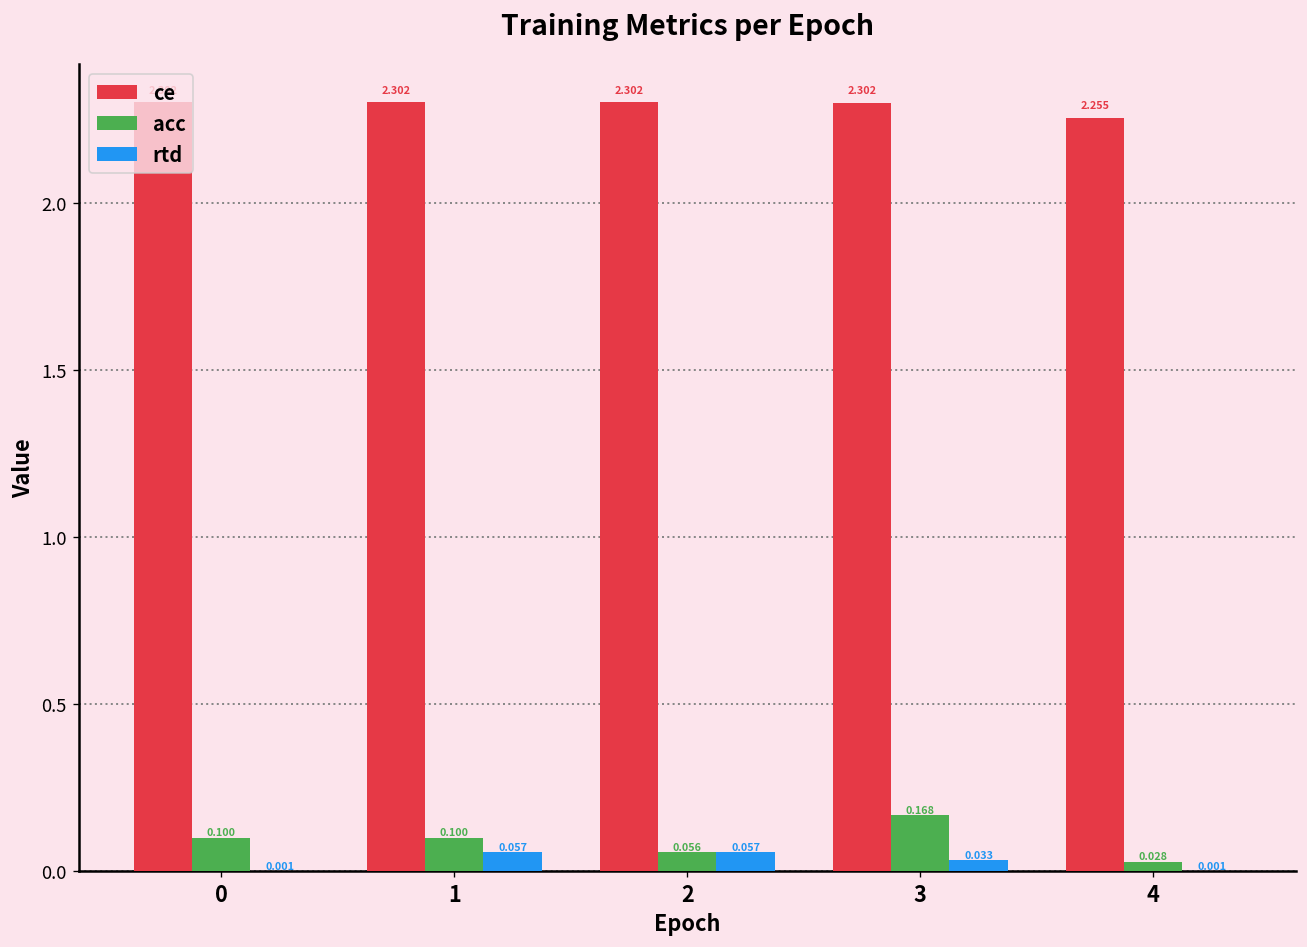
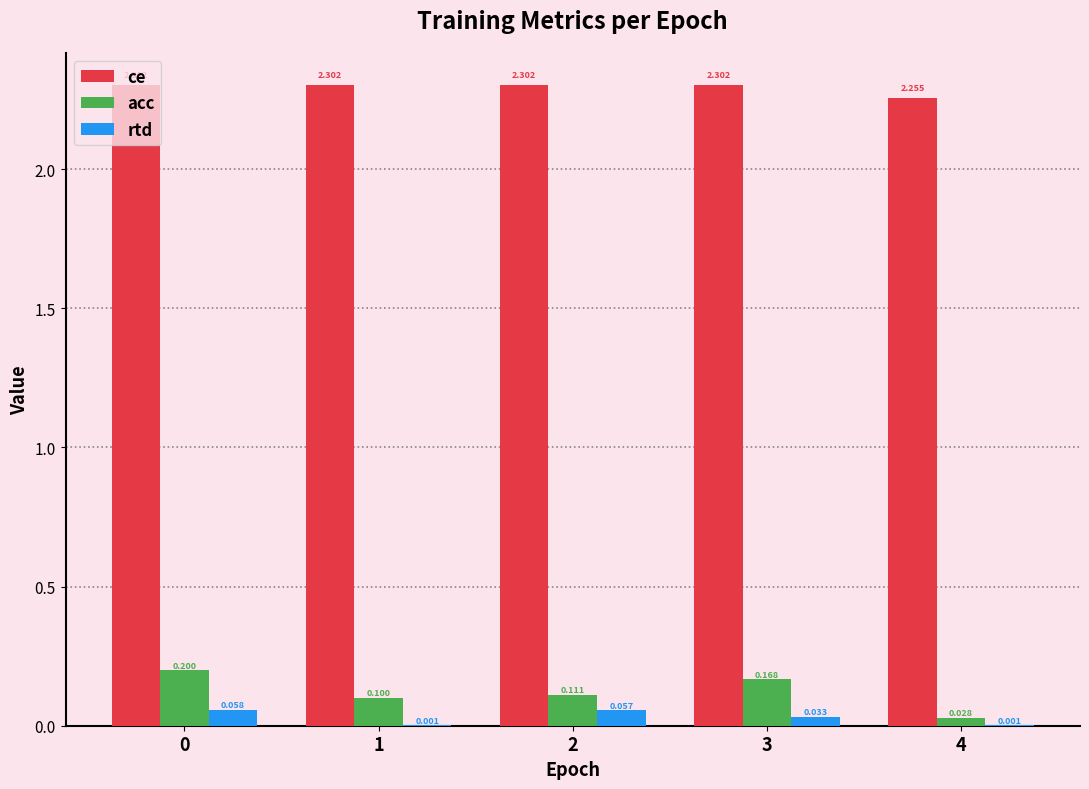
acc, 0: 0.100 -> 0.200
rtd, 0: 0.001 -> 0.058
rtd, 1: 0.057 -> 0.001
acc, 2: 0.056 -> 0.111
